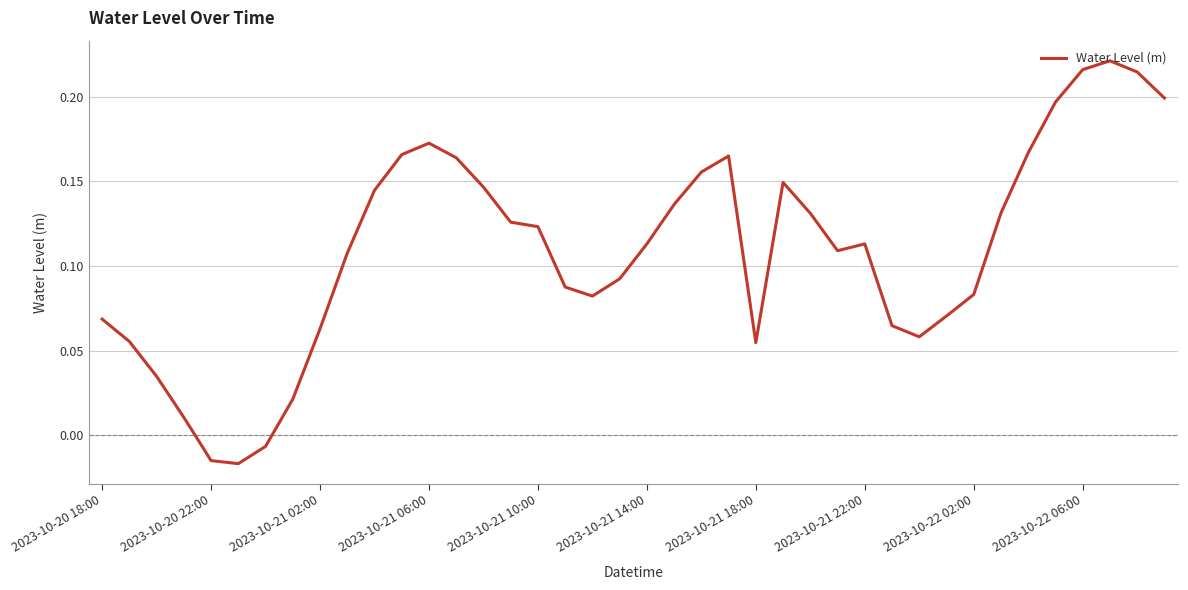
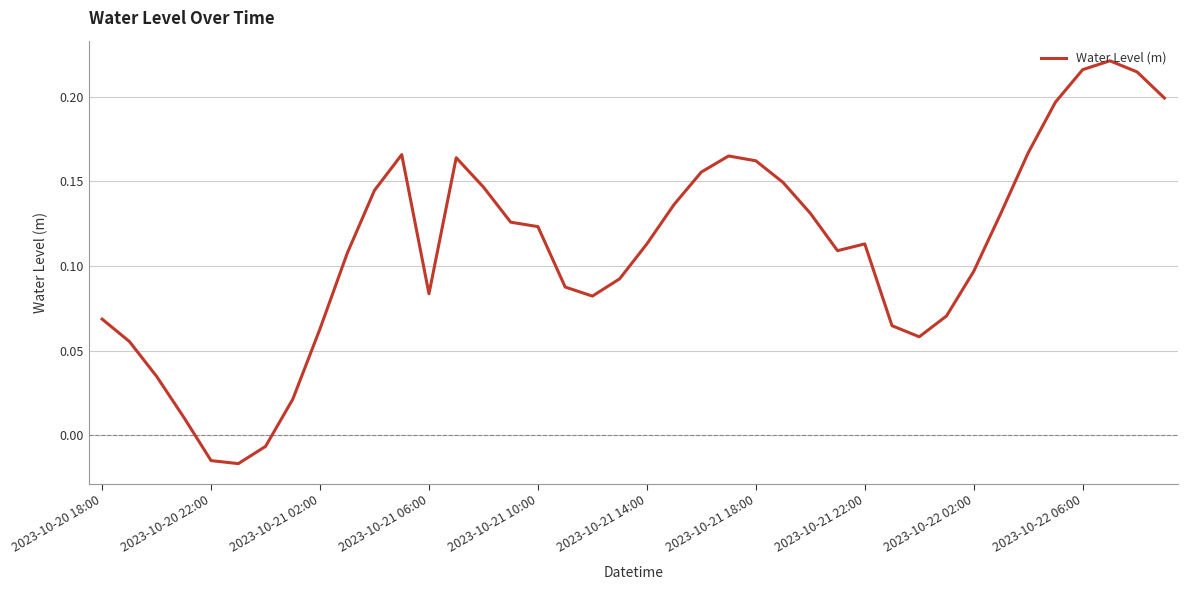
2023-10-21 06:00: 0.173 -> 0.084
2023-10-21 18:00: 0.055 -> 0.162
2023-10-22 02:00: 0.083 -> 0.097
